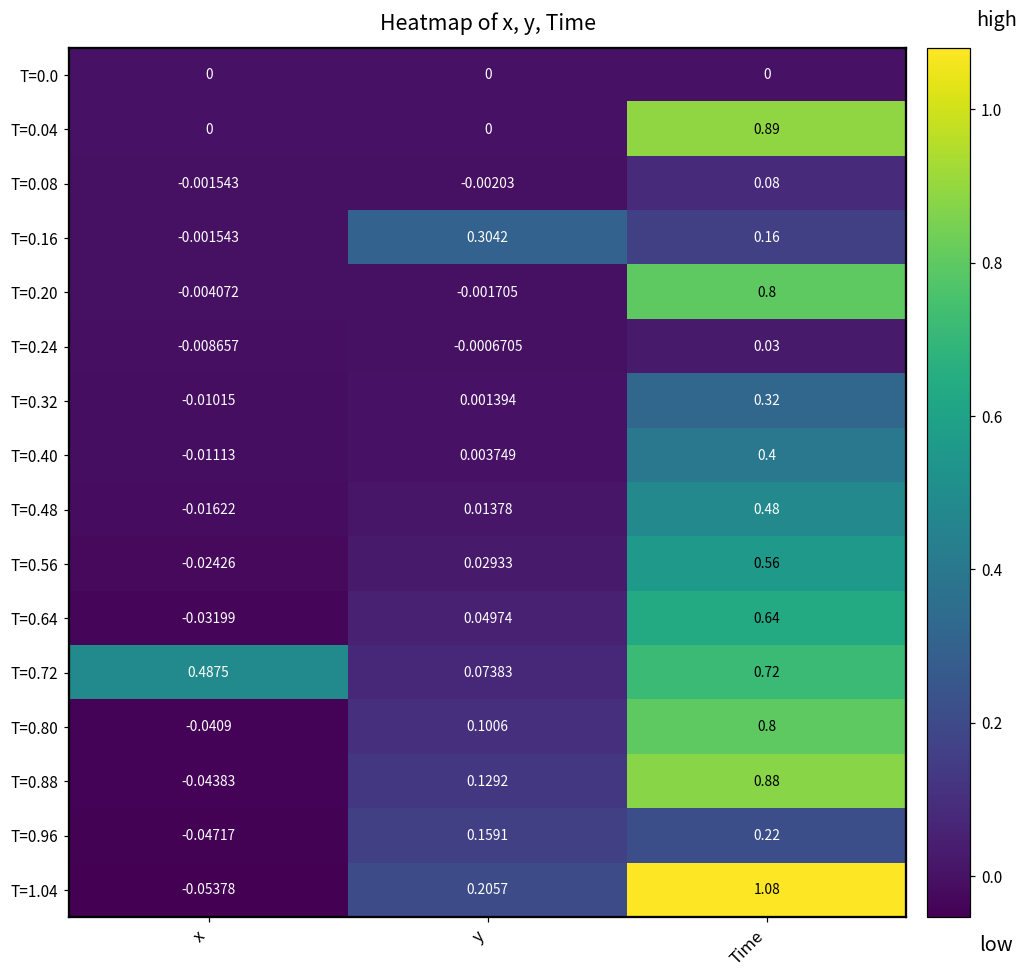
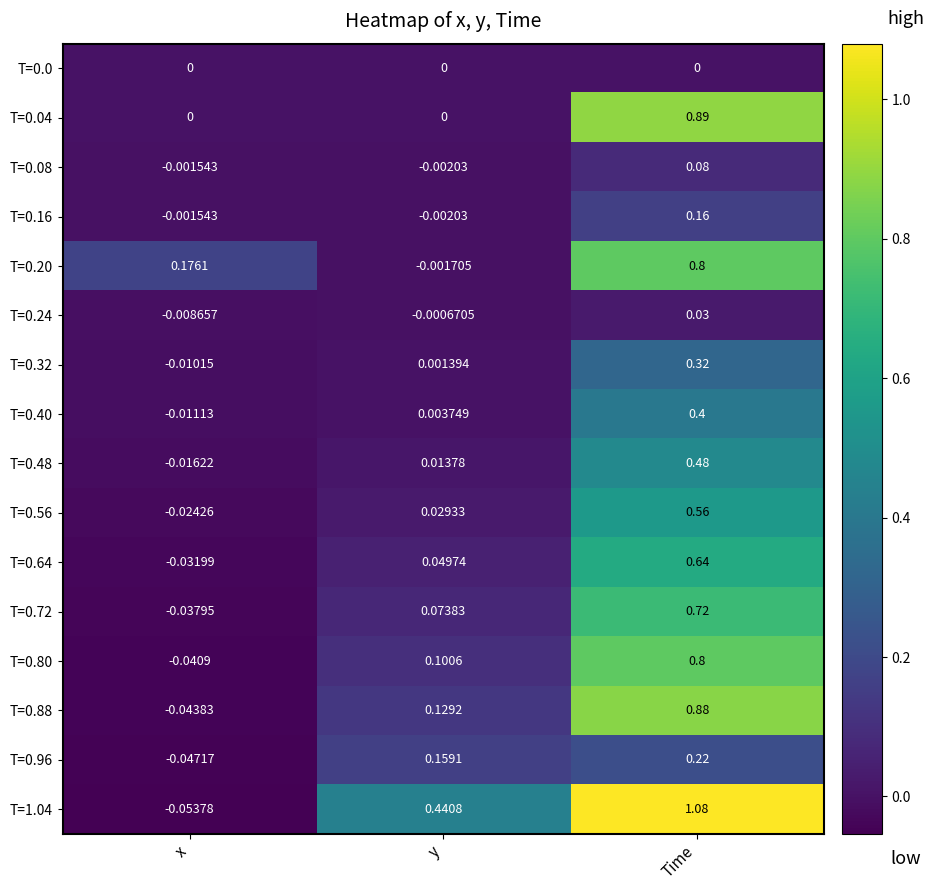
T=0.16, y: 0.3042 -> -0.00203
T=0.20, x: -0.004072 -> 0.1761
T=0.72, x: 0.4875 -> -0.03795
T=1.04, y: 0.2057 -> 0.4408
